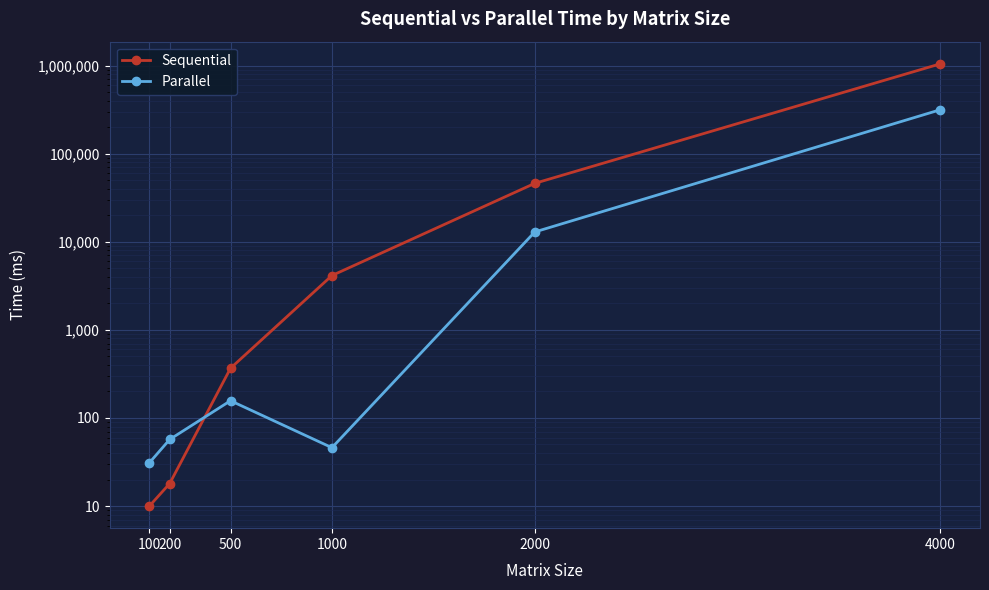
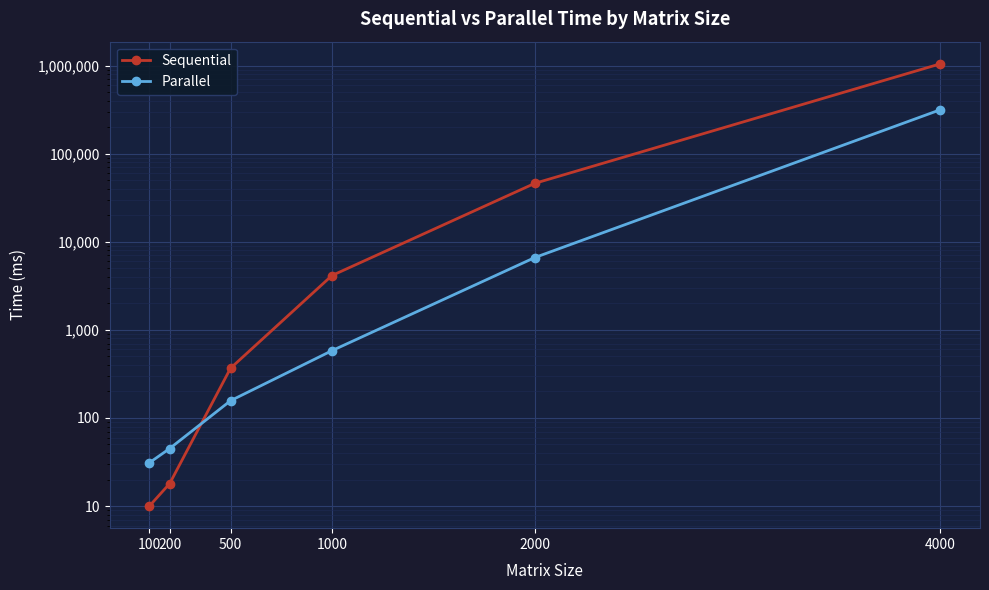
Parallel, 200: 60 -> 50
Parallel, 1000: 50 -> 600
Parallel, 2000: 13,000 -> 7,000
